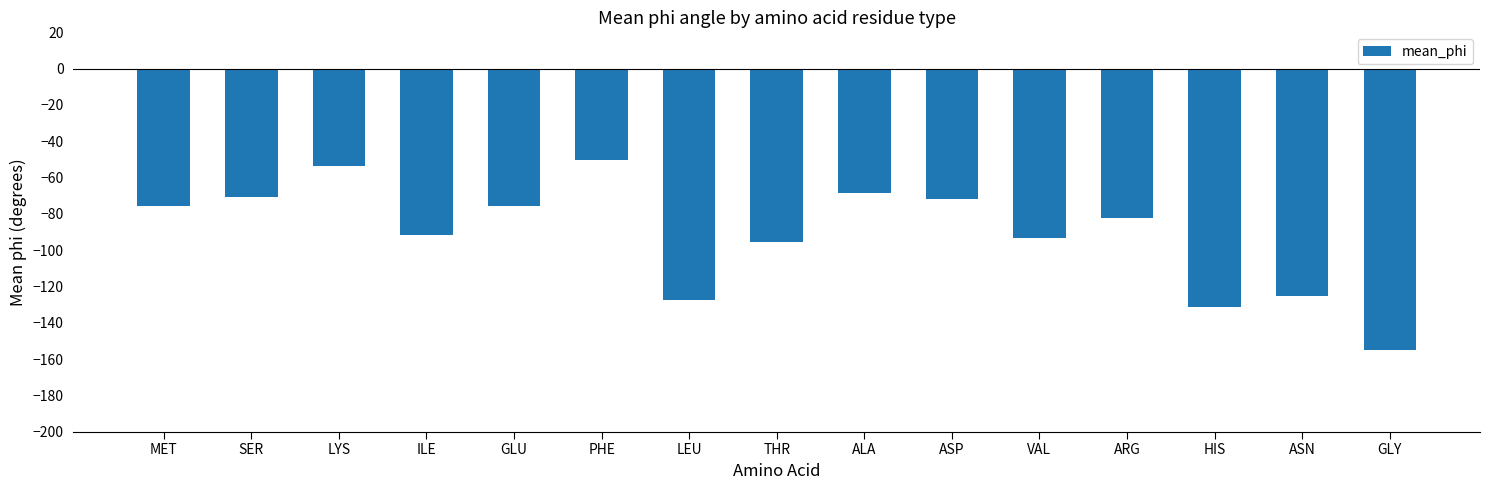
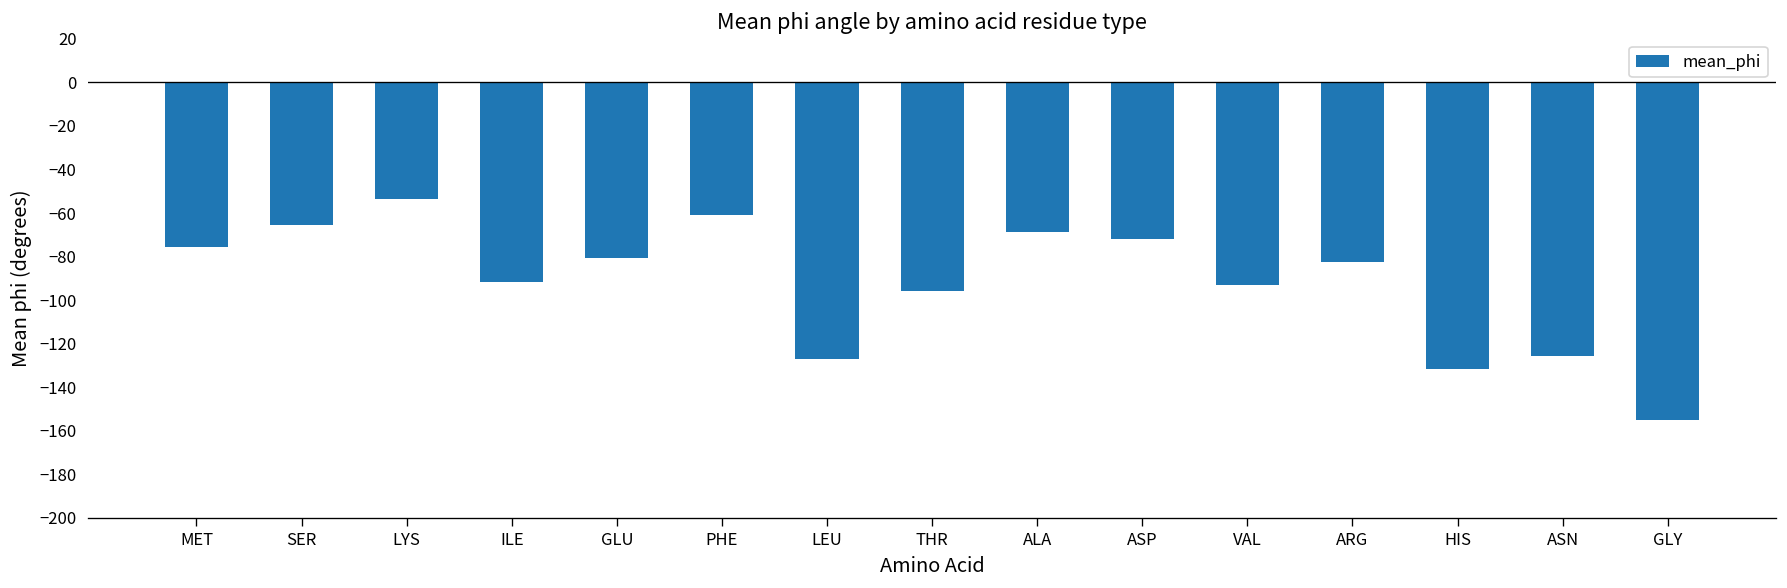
SER: -71 -> -66
GLU: -76 -> -80
PHE: -50 -> -61
